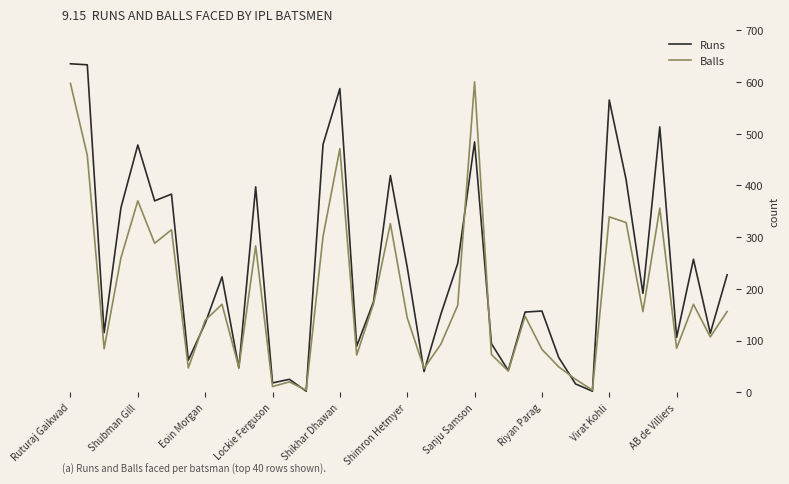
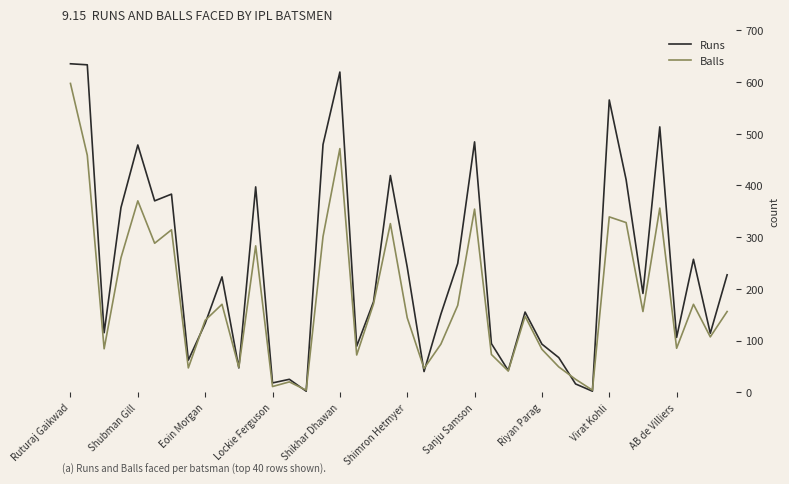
Runs, Shikhar Dhawan: 590 -> 620
Balls, Sanju Samson: 600 -> 350
Runs, Riyan Parag: 160 -> 90
